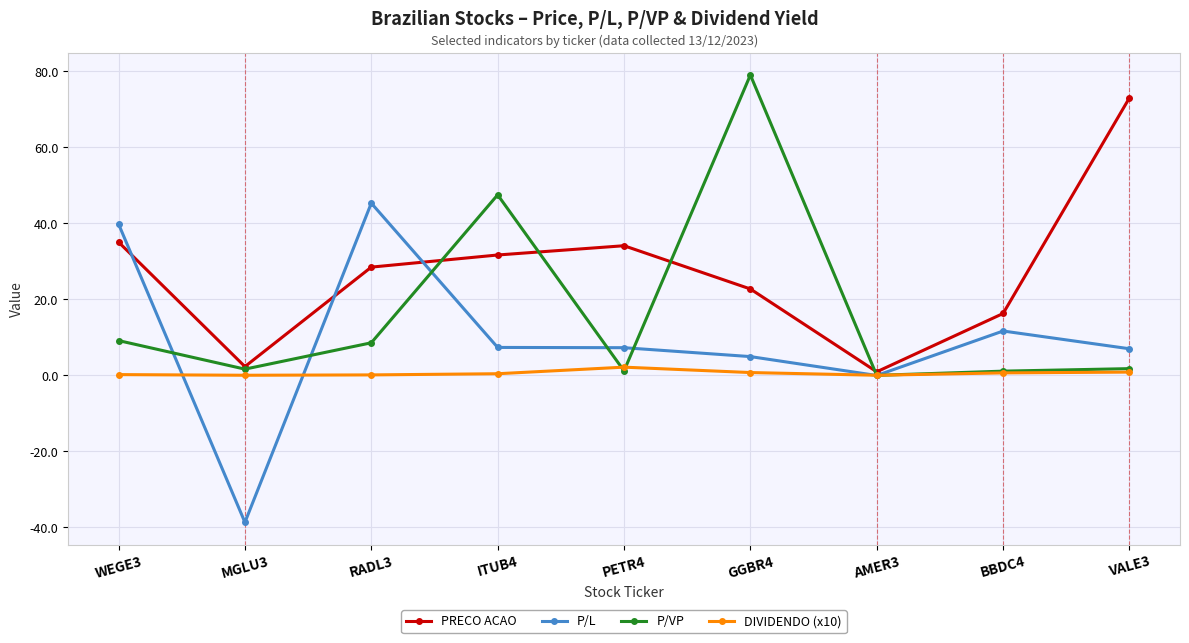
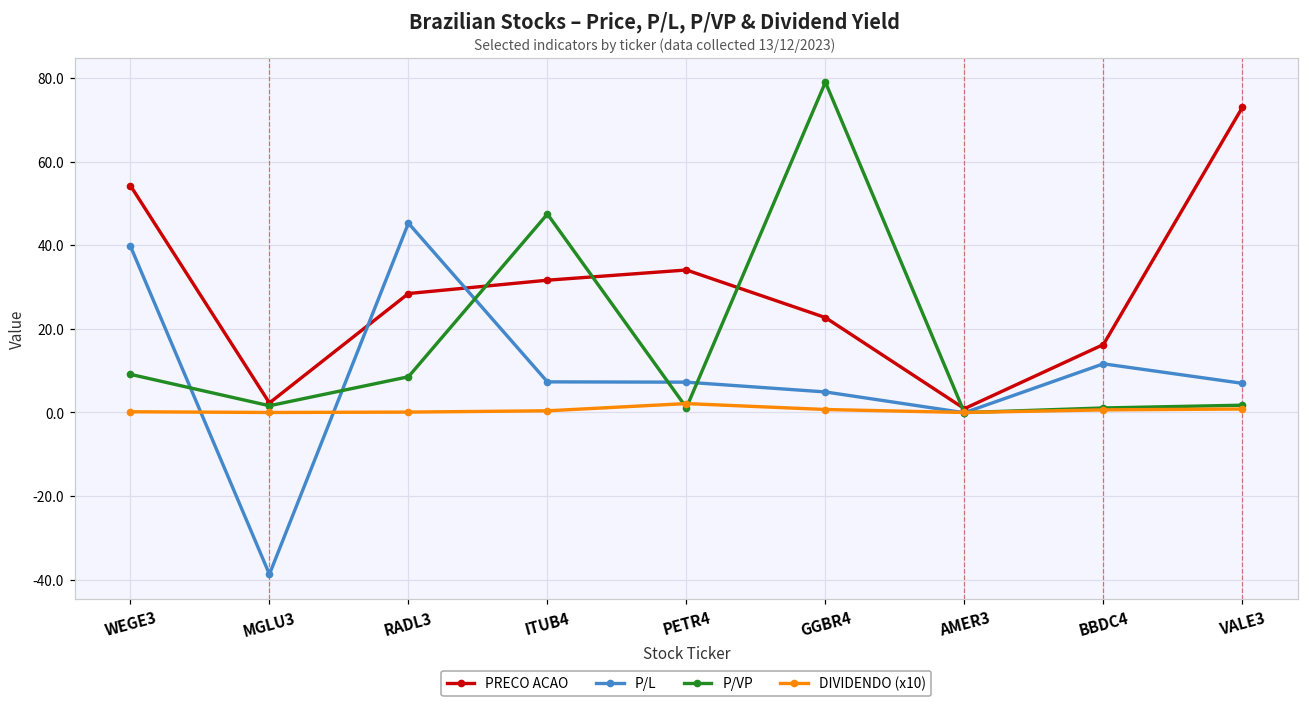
PRECO ACAO, WEGE3: 35 -> 54
